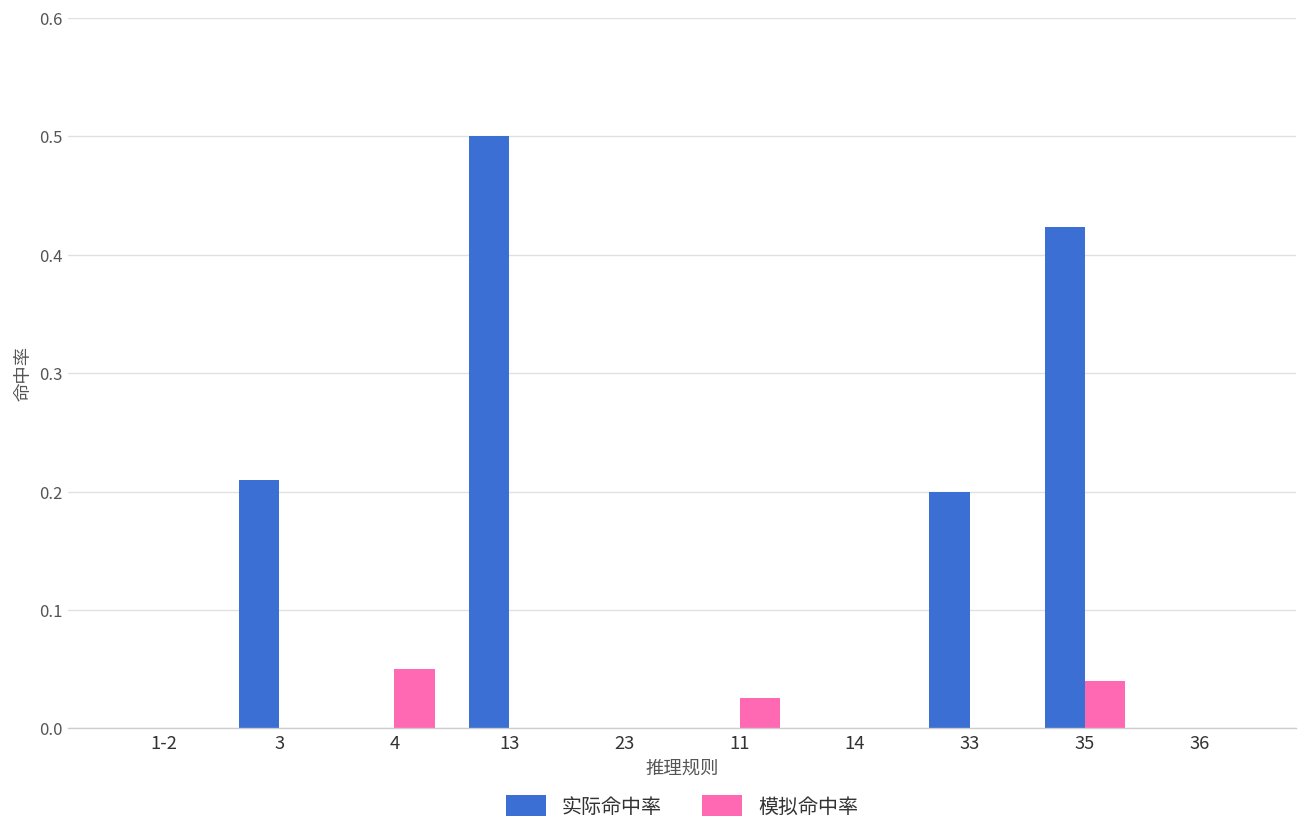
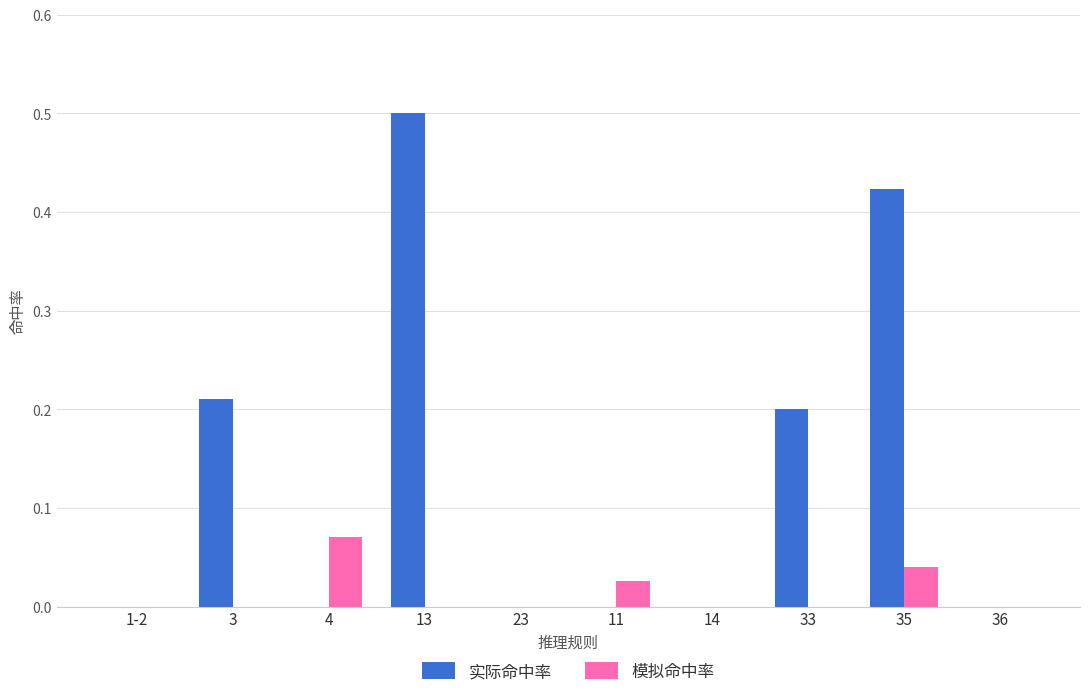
模拟命中率, 4: 0.05 -> 0.07
